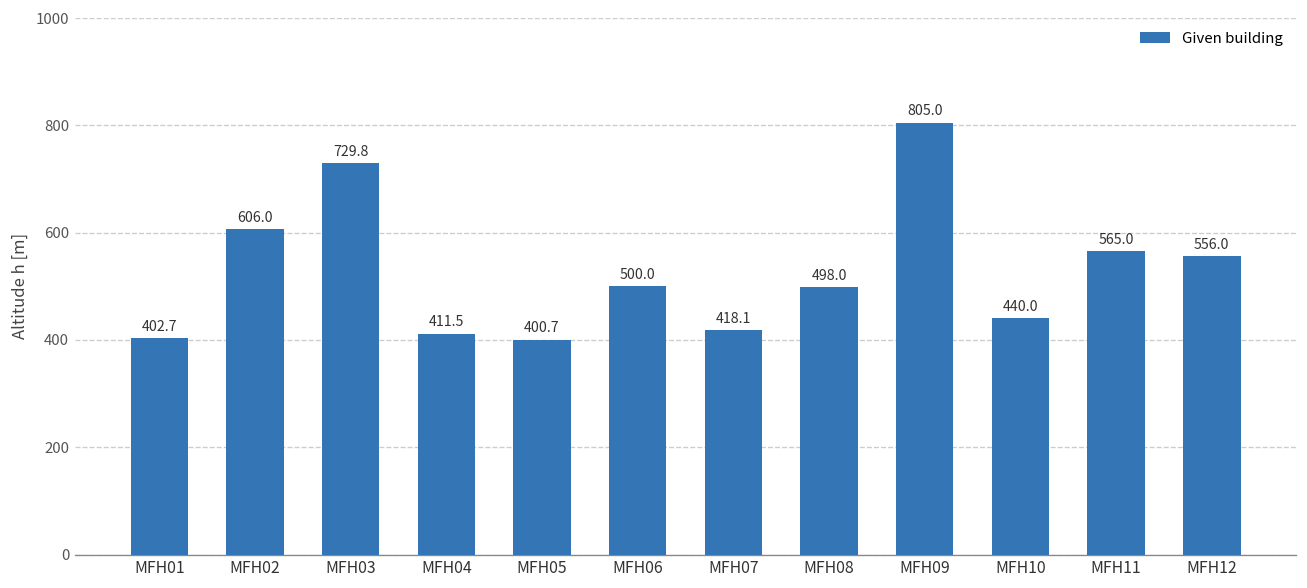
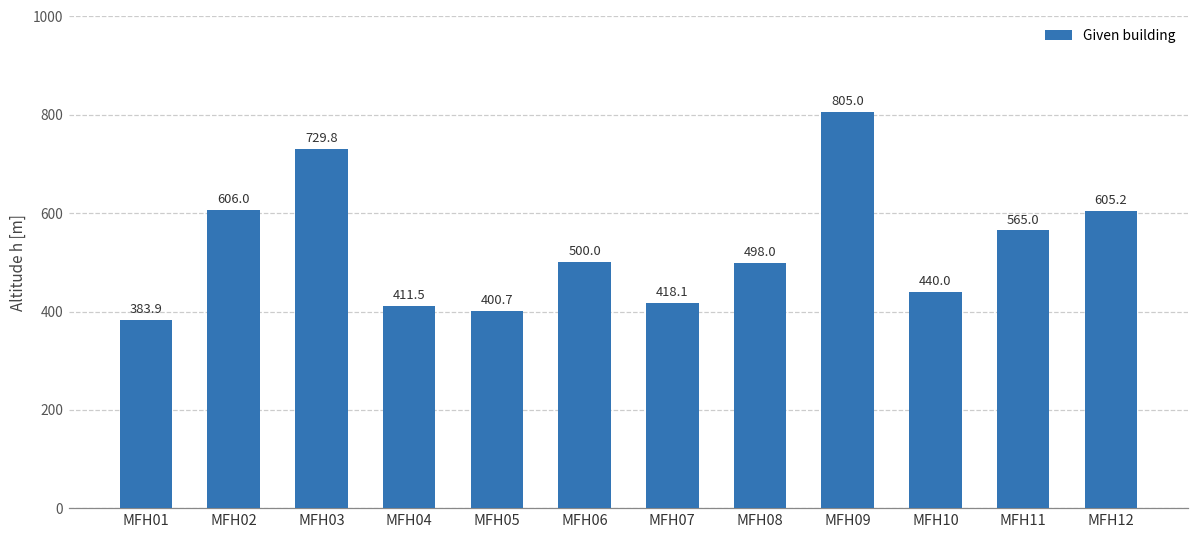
MFH01: 402.7 -> 383.9
MFH12: 556.0 -> 605.2
